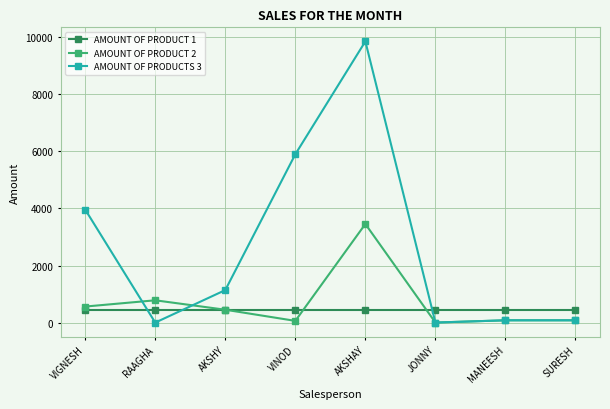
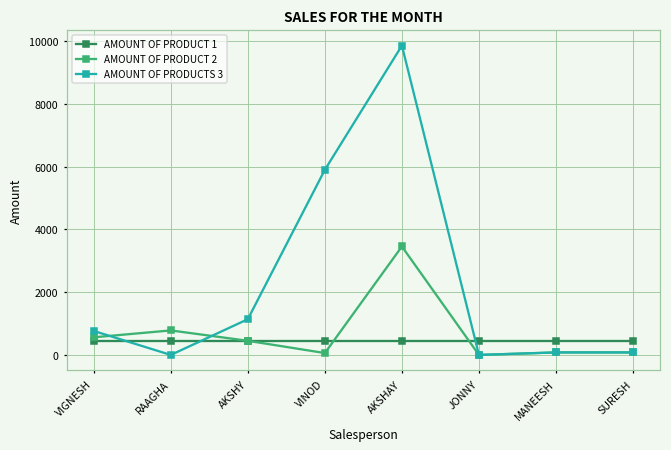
AMOUNT OF PRODUCTS 3, VIGNESH: 4000 -> 800
